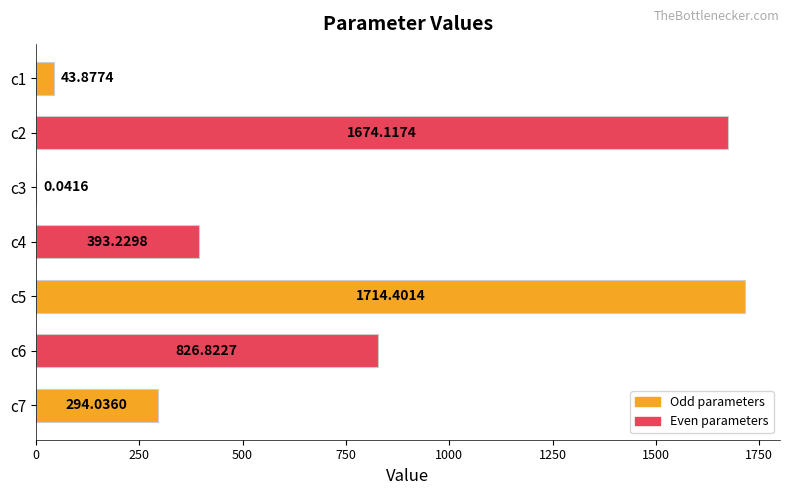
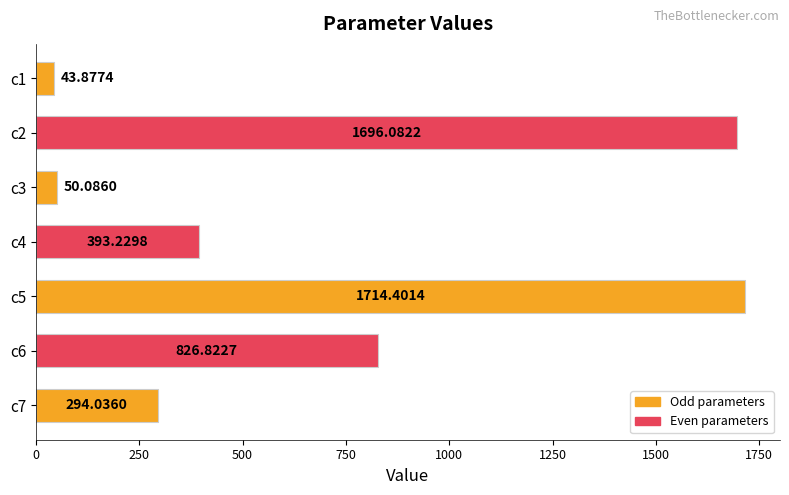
c2: 1674.1174 -> 1696.0822
c3: 0.0416 -> 50.0860
